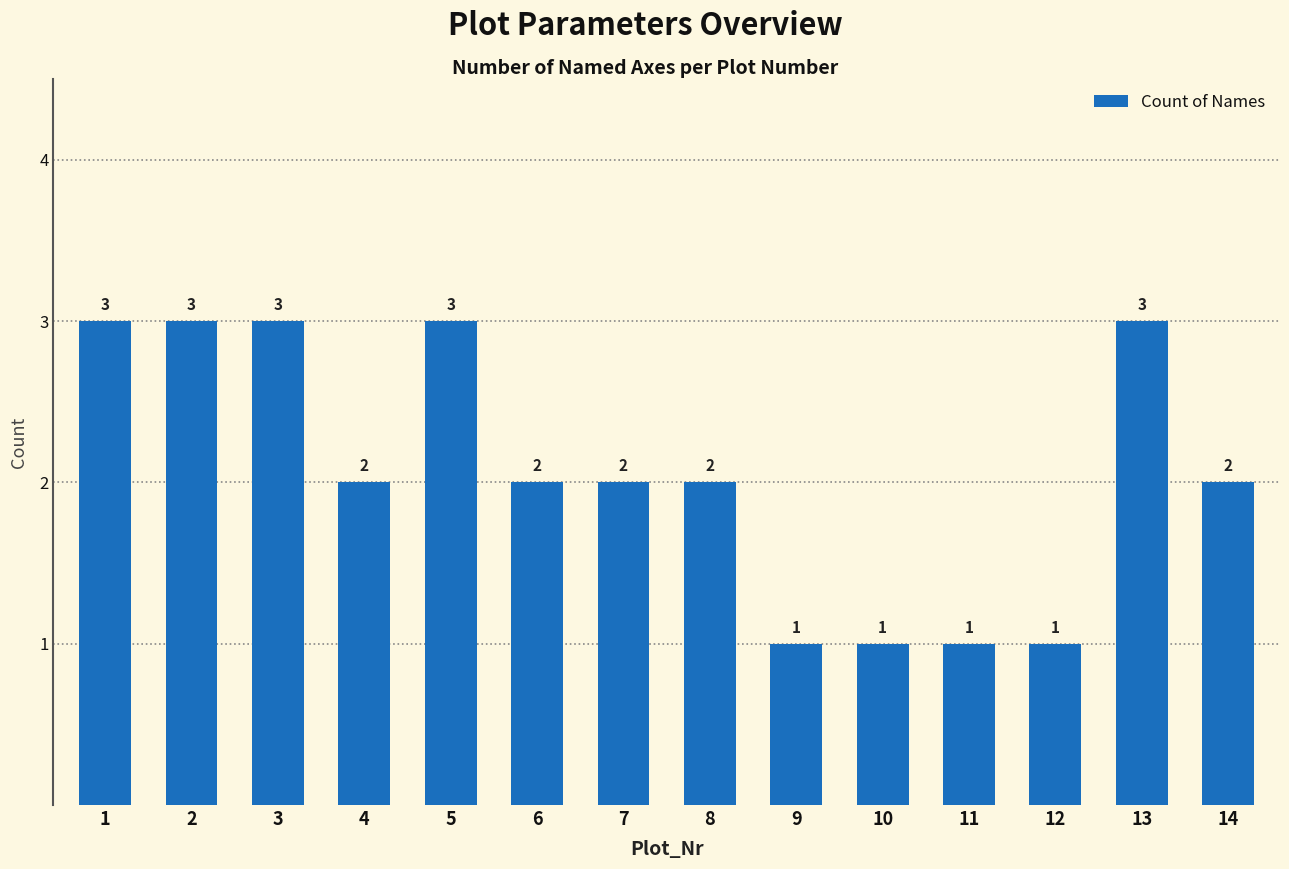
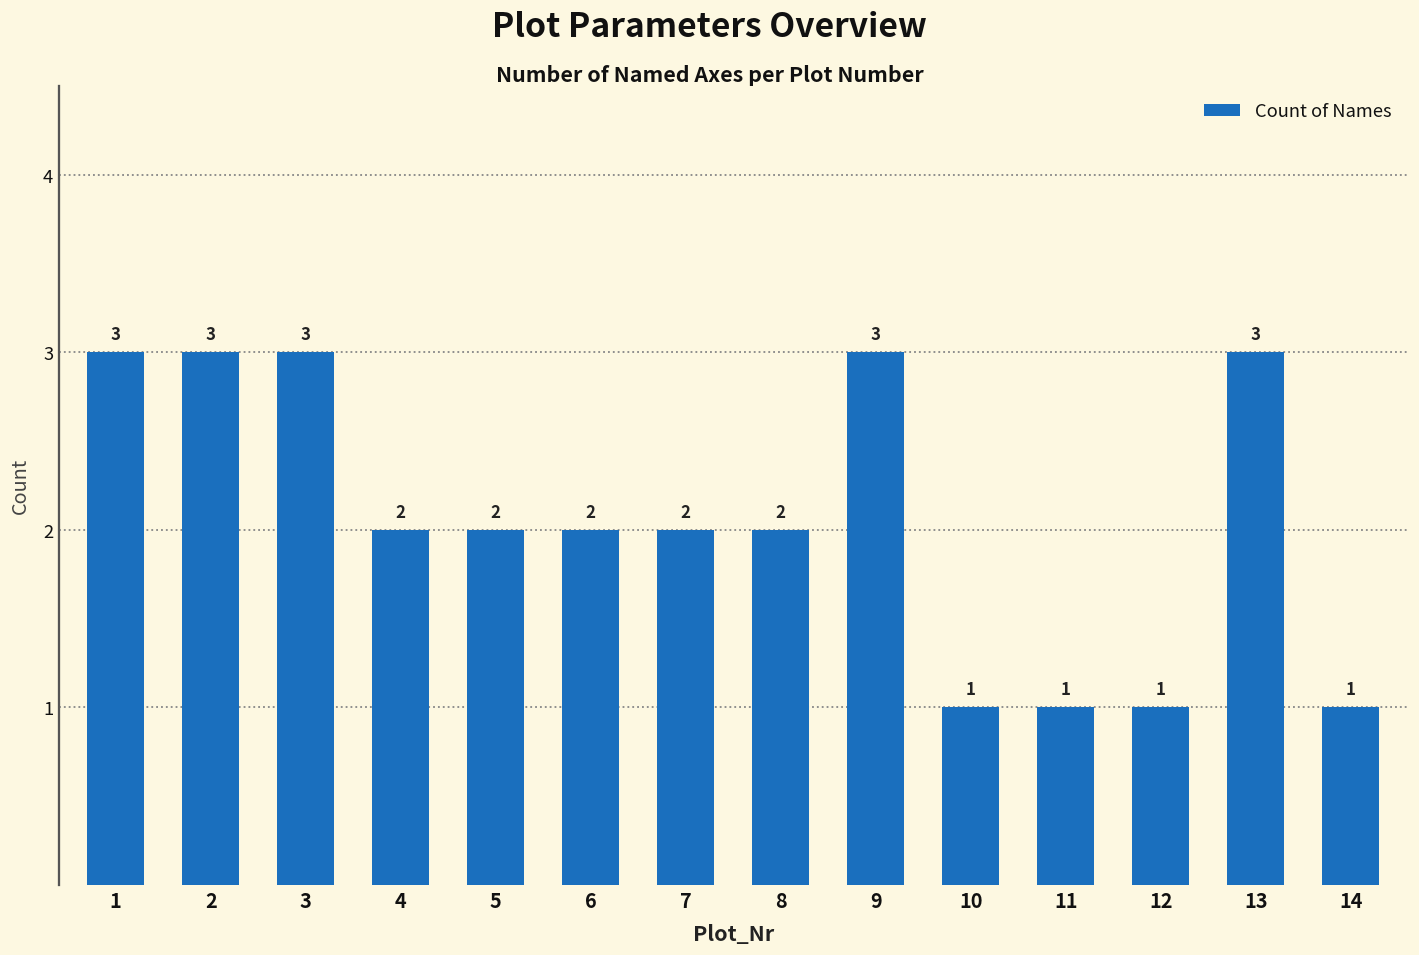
5: 3 -> 2
9: 1 -> 3
14: 2 -> 1
